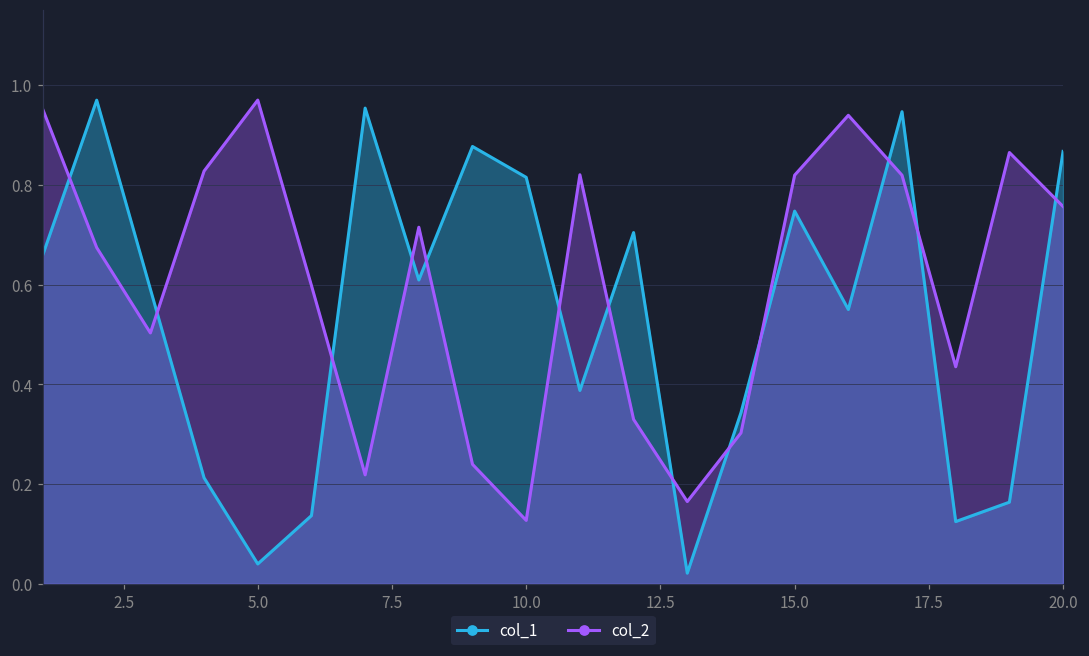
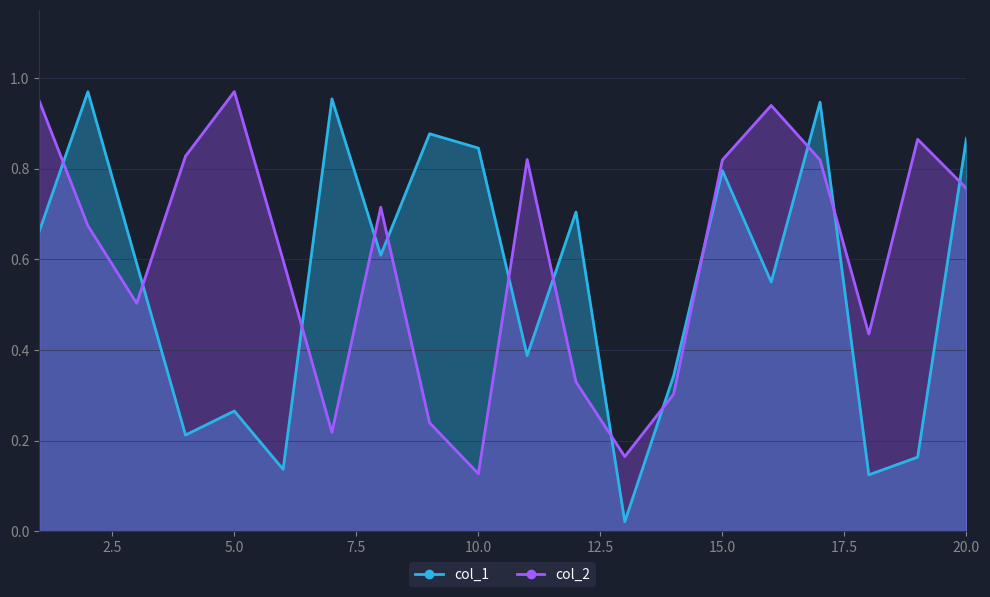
col_1, 5.0: 0.04 -> 0.27
col_1, 10.0: 0.81 -> 0.85
col_1, 15.0: 0.75 -> 0.80
